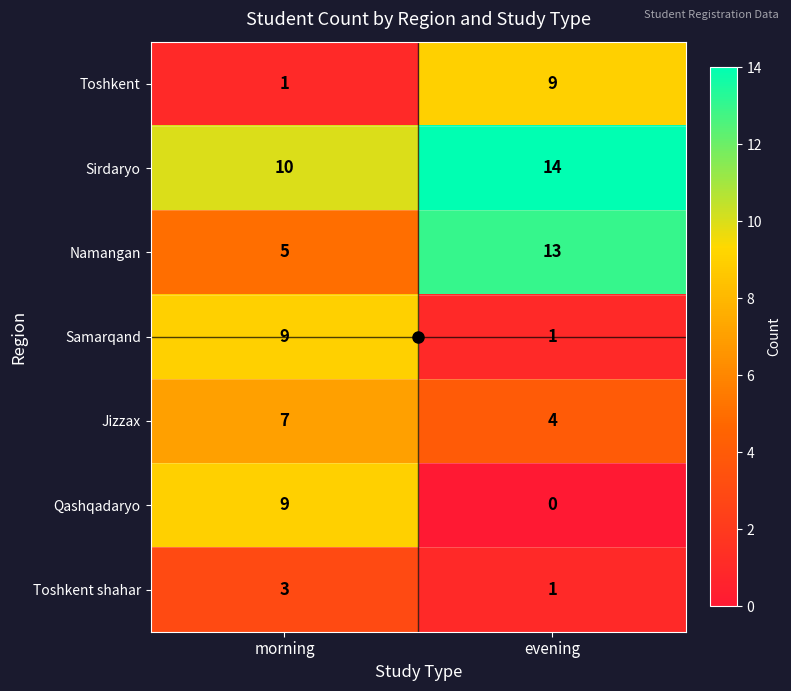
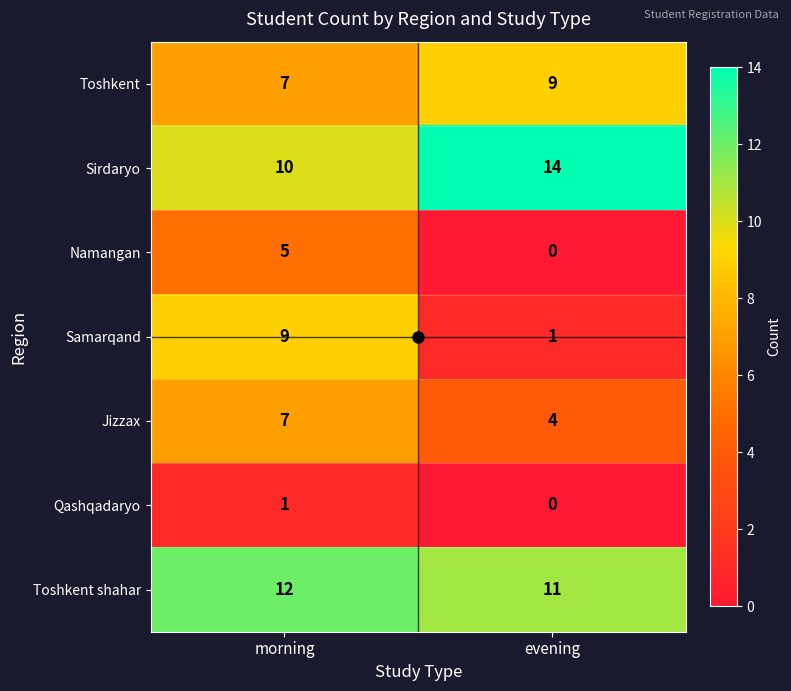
Toshkent, morning: 1 -> 7
Namangan, evening: 13 -> 0
Qashqadaryo, morning: 9 -> 1
Toshkent shahar, morning: 3 -> 12
Toshkent shahar, evening: 1 -> 11
